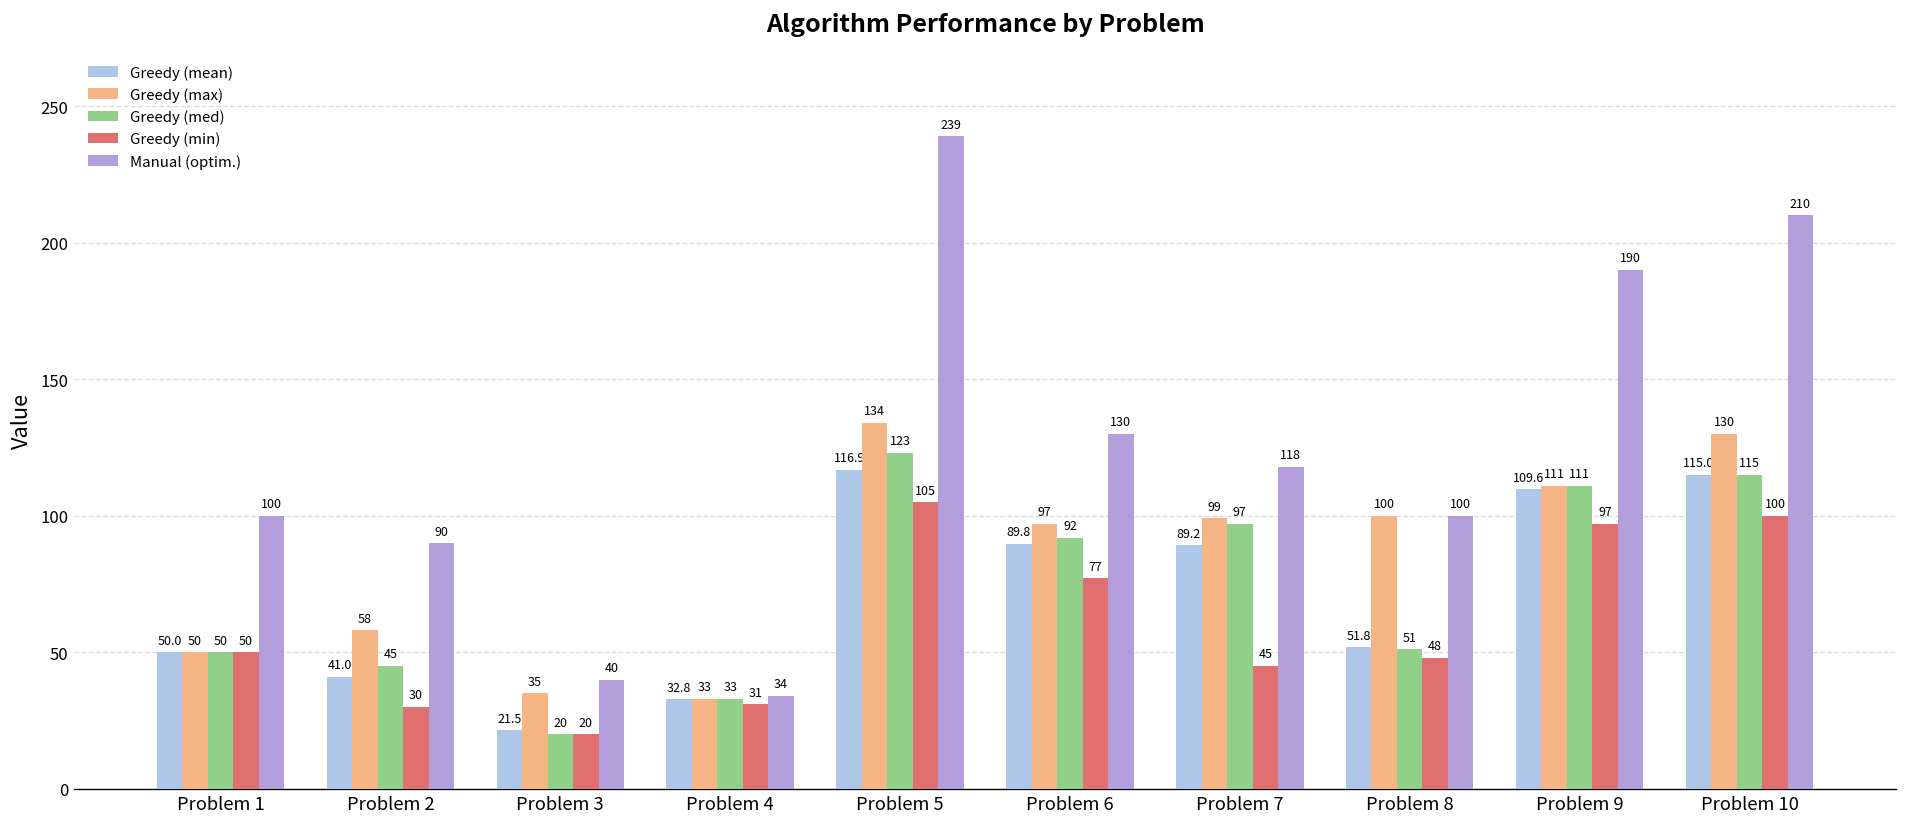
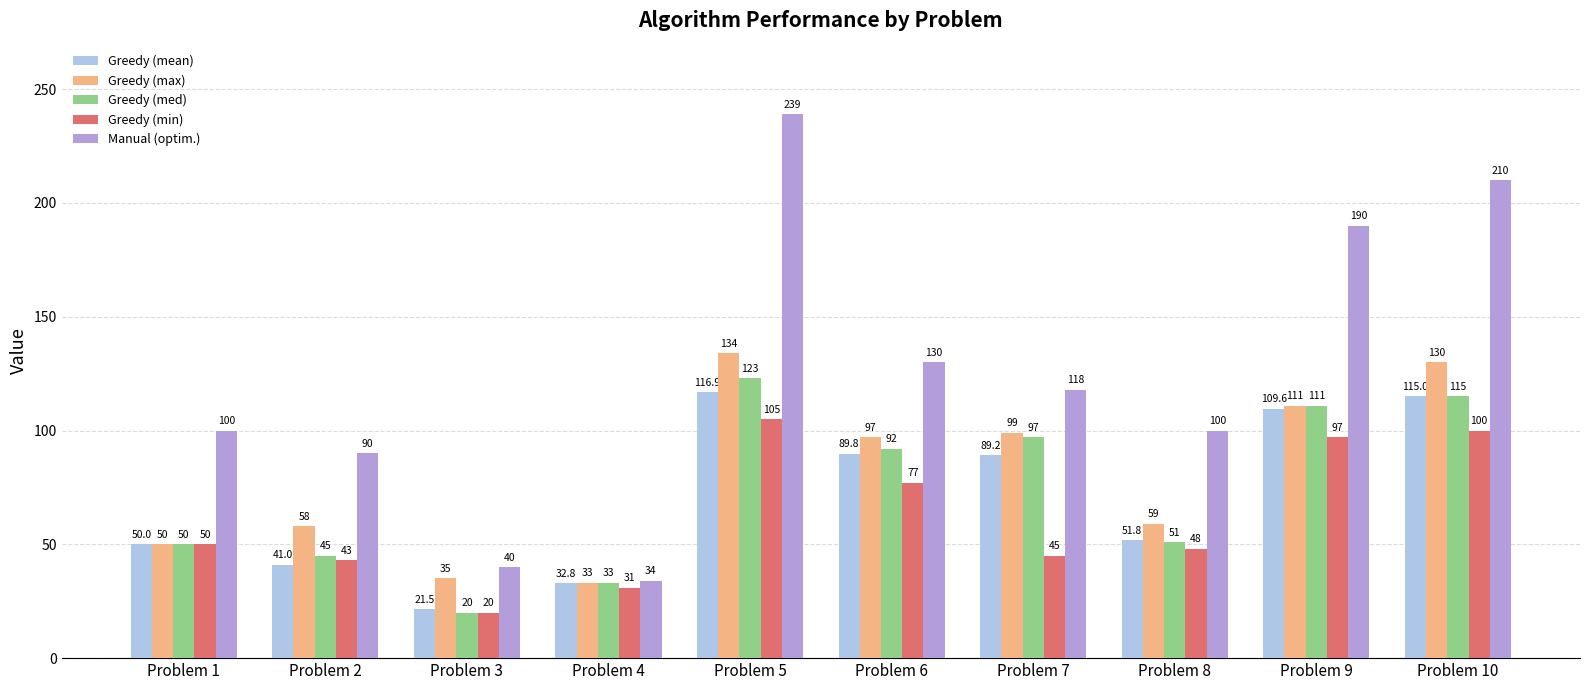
Greedy (min), Problem 2: 30 -> 43
Greedy (max), Problem 8: 100 -> 59
